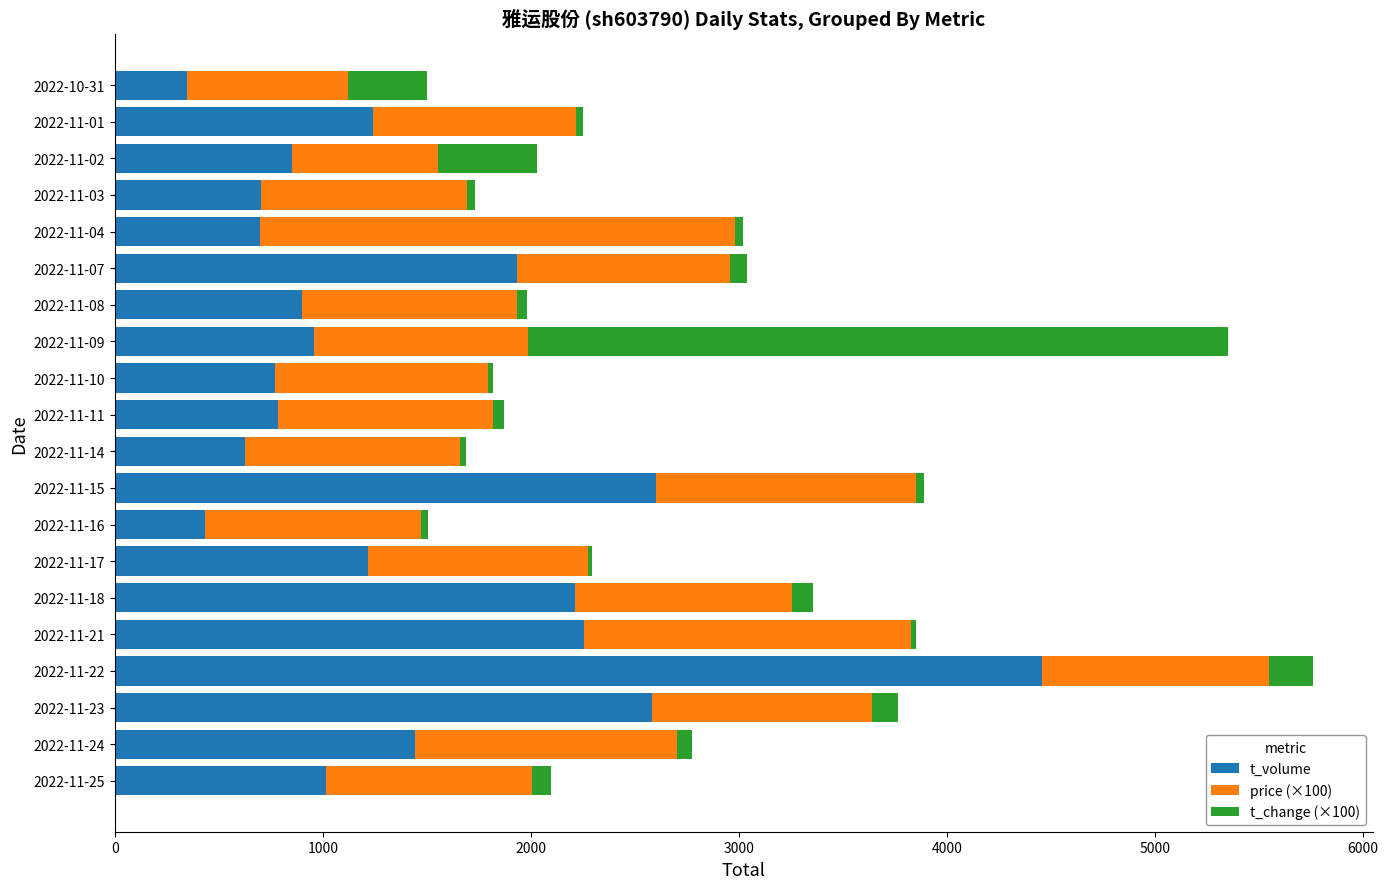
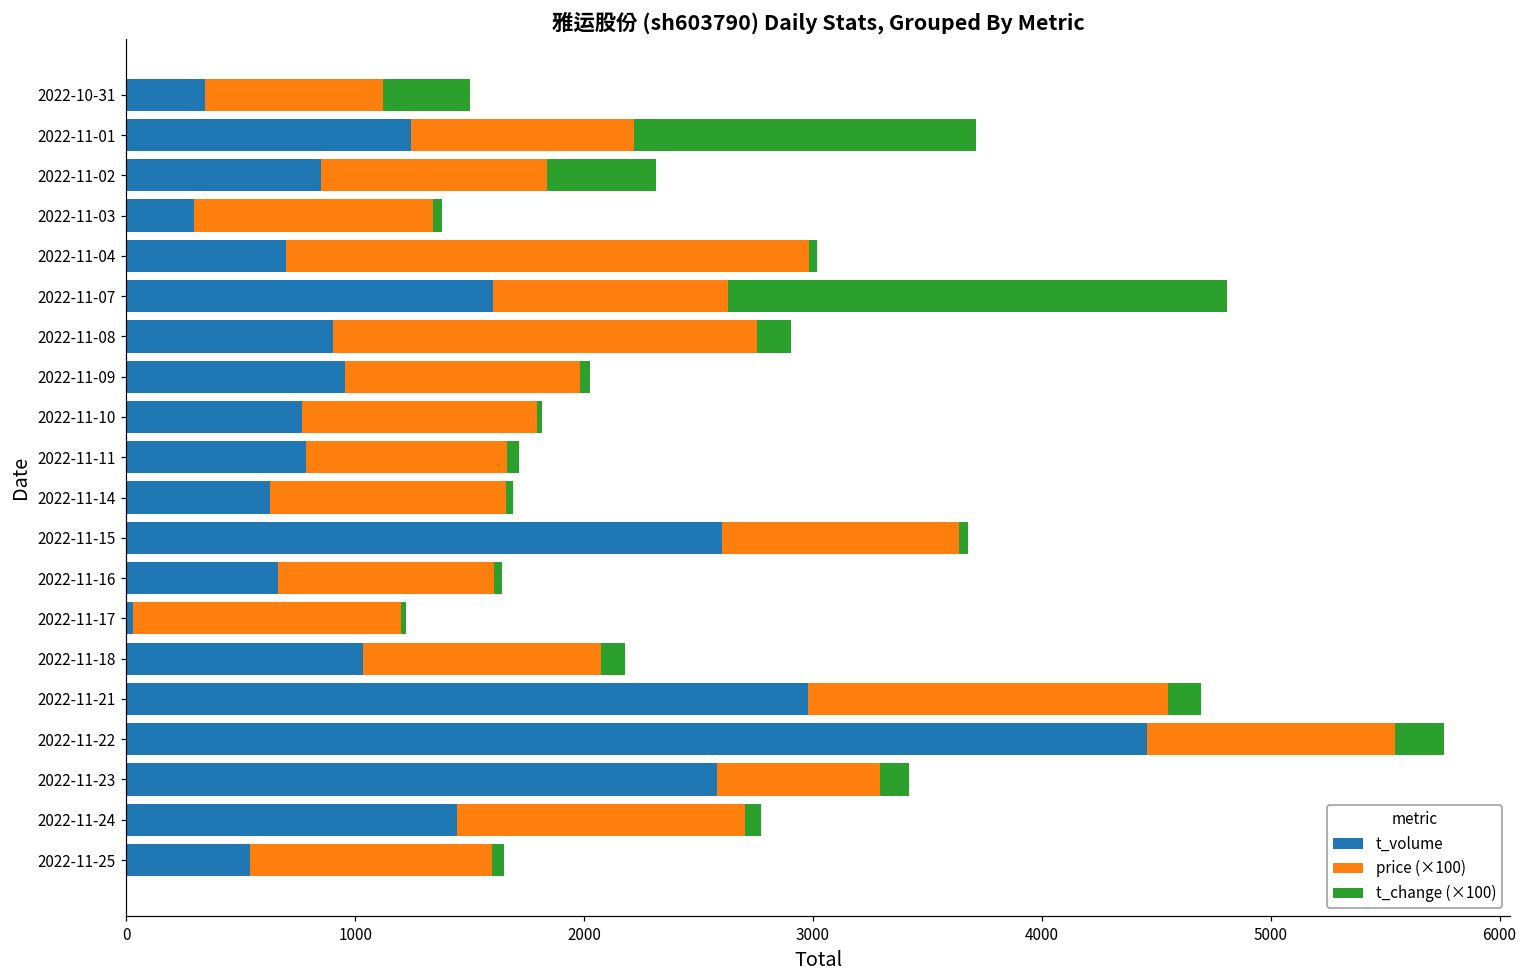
t_change (×100), 2022-11-01: 30 -> 1500
price (×100), 2022-11-02: 700 -> 990
t_volume, 2022-11-03: 710 -> 300
price (×100), 2022-11-03: 990 -> 1050
t_volume, 2022-11-07: 1930 -> 1600
t_change (×100), 2022-11-07: 80 -> 2180
price (×100), 2022-11-08: 1030 -> 1850
t_change (×100), 2022-11-08: 50 -> 150
t_change (×100), 2022-11-09: 3370 -> 40
price (×100), 2022-11-11: 1040 -> 880
price (×100), 2022-11-15: 1250 -> 1040
t_volume, 2022-11-16: 440 -> 660
price (×100), 2022-11-16: 1040 -> 940
t_volume, 2022-11-17: 1220 -> 30
price (×100), 2022-11-17: 1060 -> 1170
t_volume, 2022-11-18: 2210 -> 1040
t_volume, 2022-11-21: 2260 -> 2980
t_change (×100), 2022-11-21: 20 -> 150
price (×100), 2022-11-23: 1060 -> 710
t_volume, 2022-11-25: 1020 -> 540
price (×100), 2022-11-25: 990 -> 1060
t_change (×100), 2022-11-25: 90 -> 50
